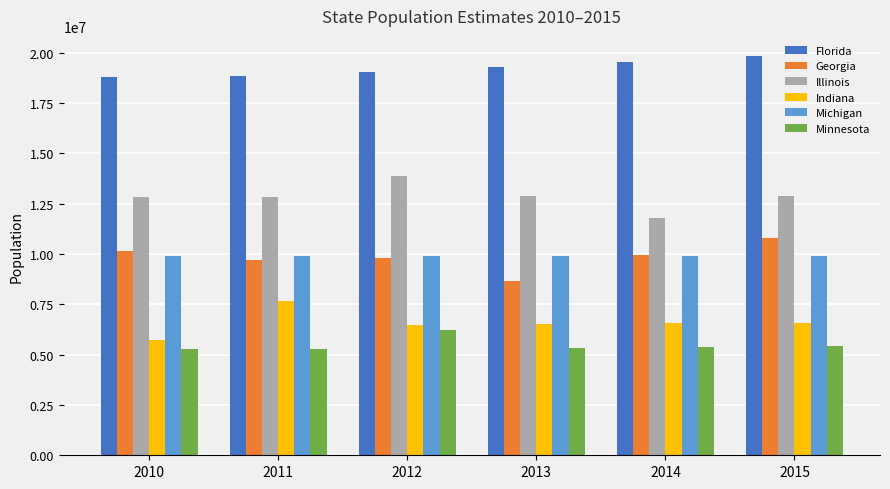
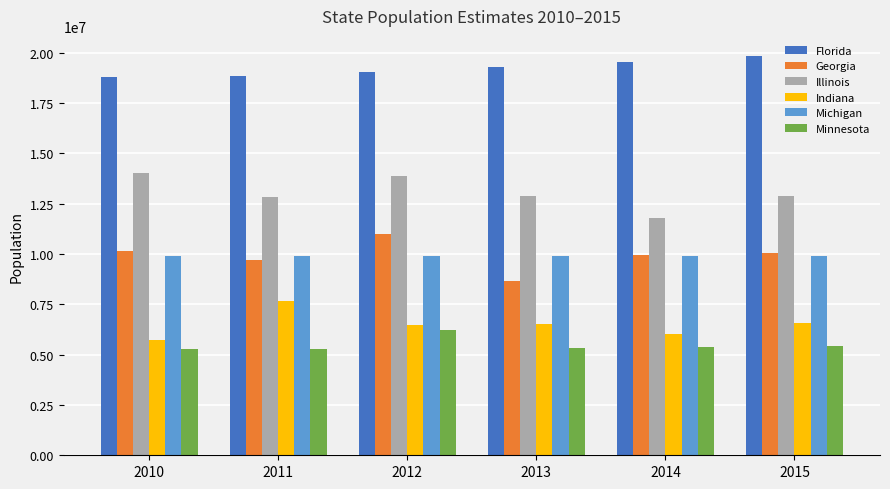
Illinois, 2010: 12800000 -> 14000000
Georgia, 2012: 9800000 -> 11000000
Indiana, 2014: 6600000 -> 6000000
Georgia, 2015: 10800000 -> 10100000
